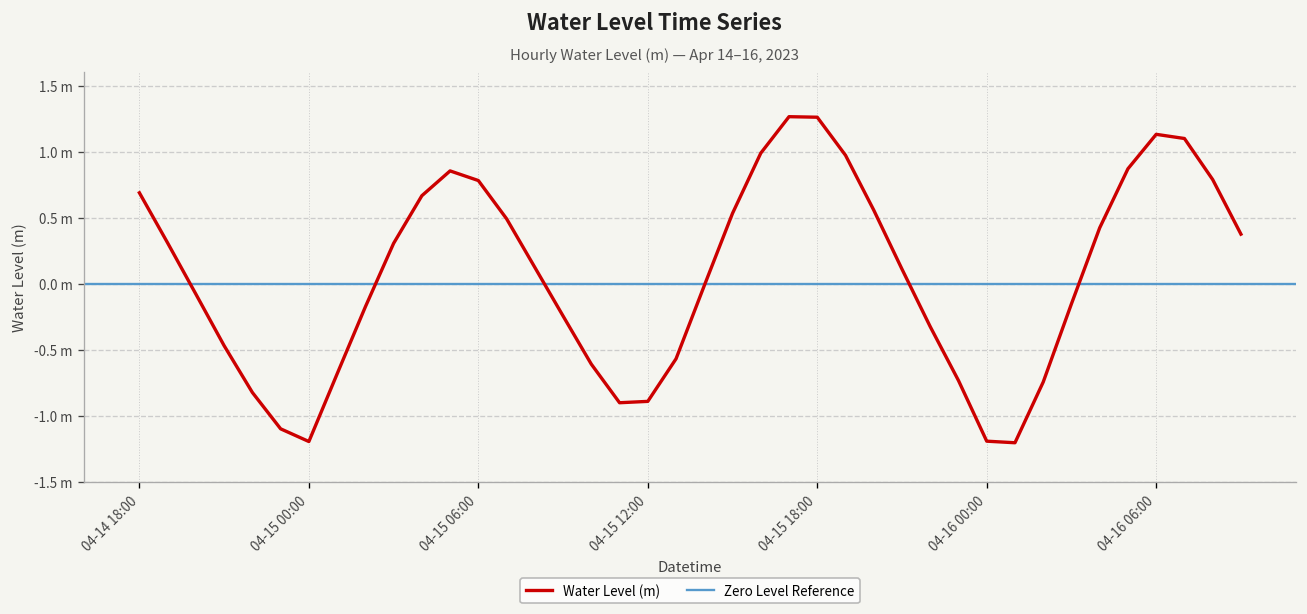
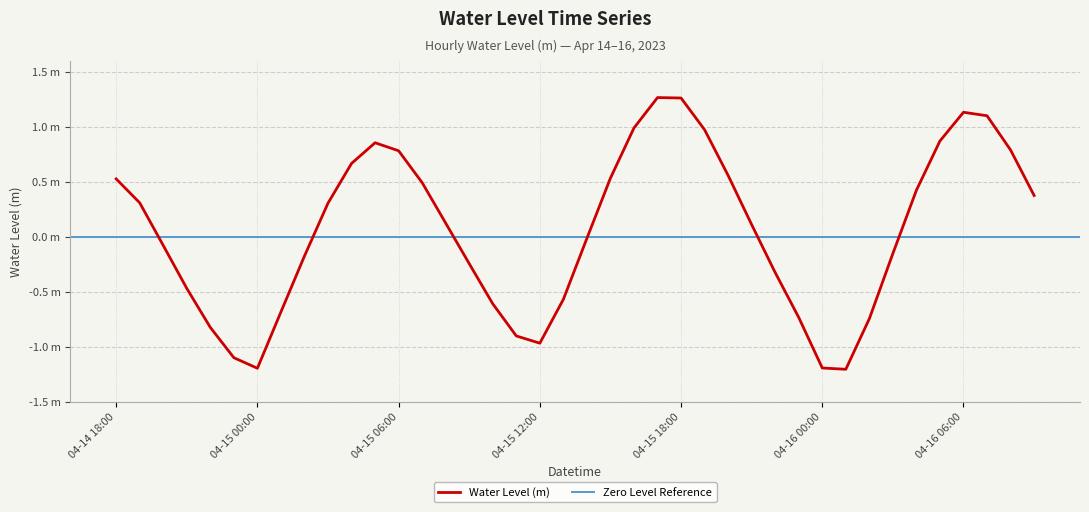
04-14 18:00: 0.69 m -> 0.52 m
04-15 12:00: -0.89 m -> -0.97 m
